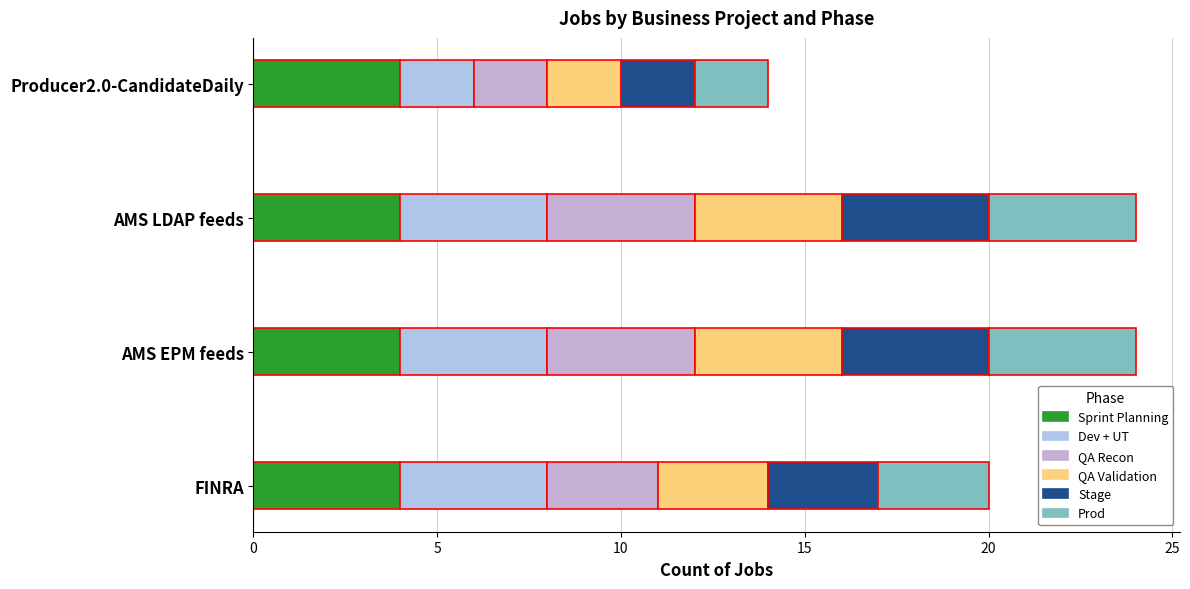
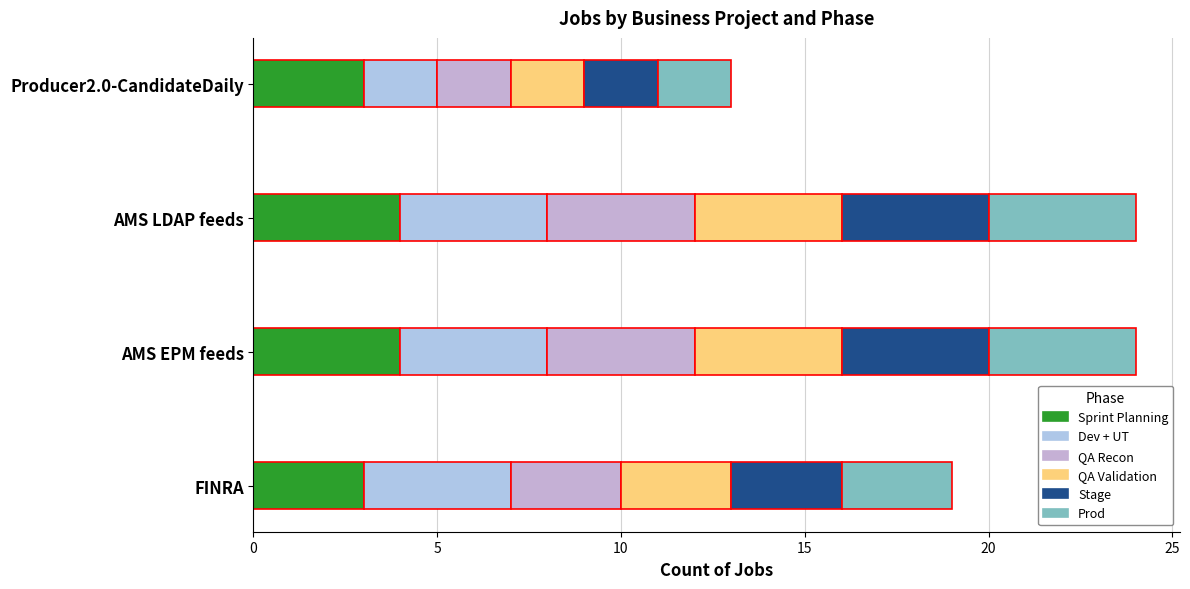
Sprint Planning, Producer2.0-CandidateDaily: 4 -> 3
Sprint Planning, FINRA: 4 -> 3
